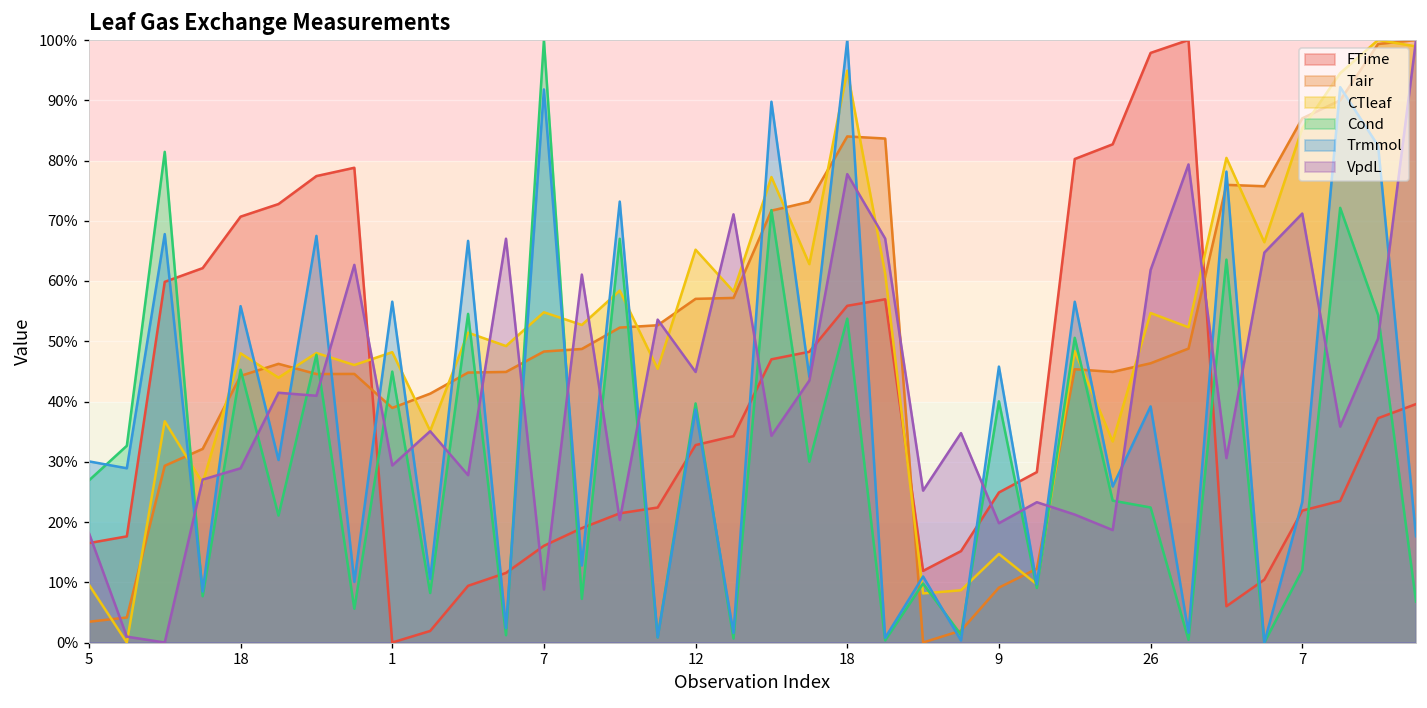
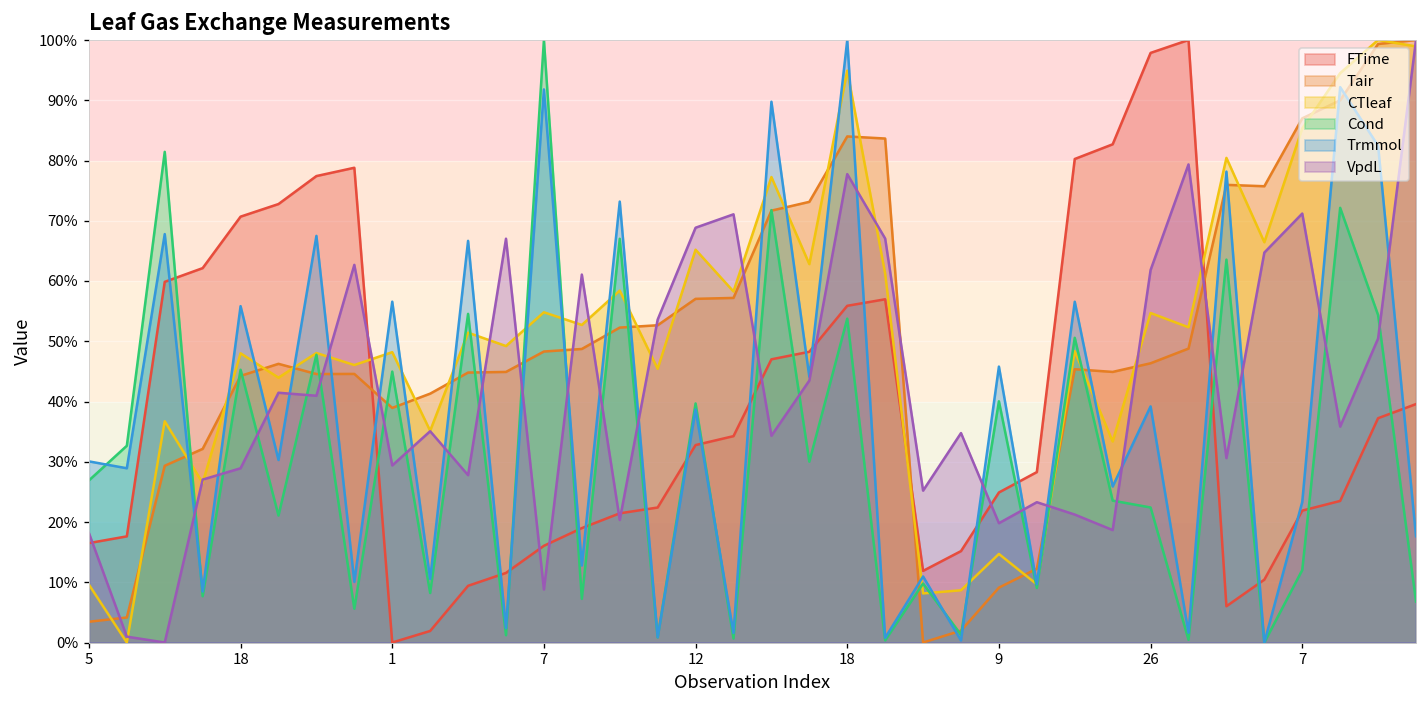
VpdL, 12: 45% -> 69%
